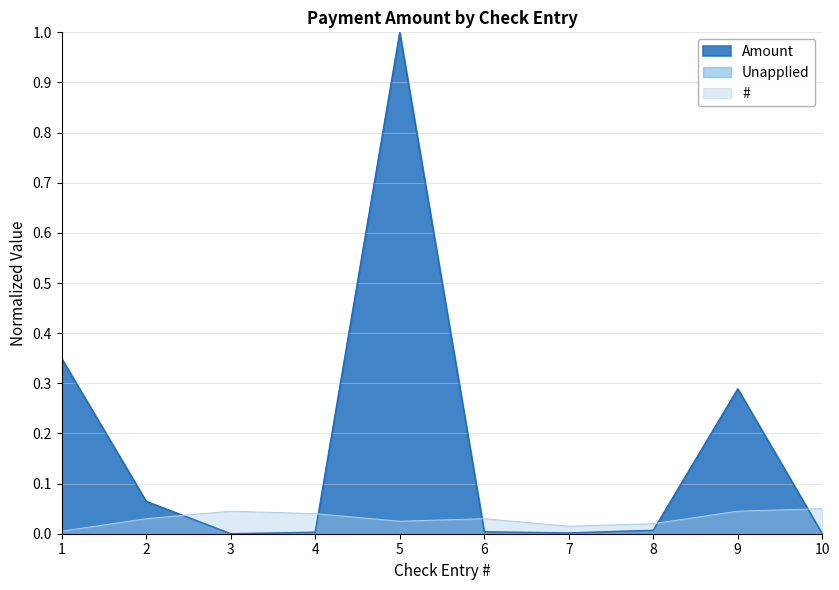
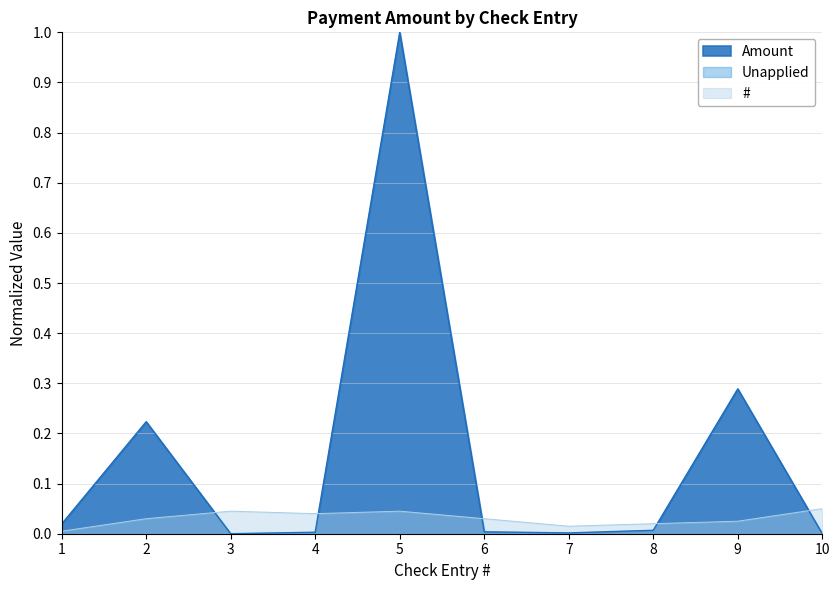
Amount, 1: 0.35 -> 0.02
Amount, 2: 0.06 -> 0.22
#, 5: 0.03 -> 0.05
#, 9: 0.05 -> 0.03
